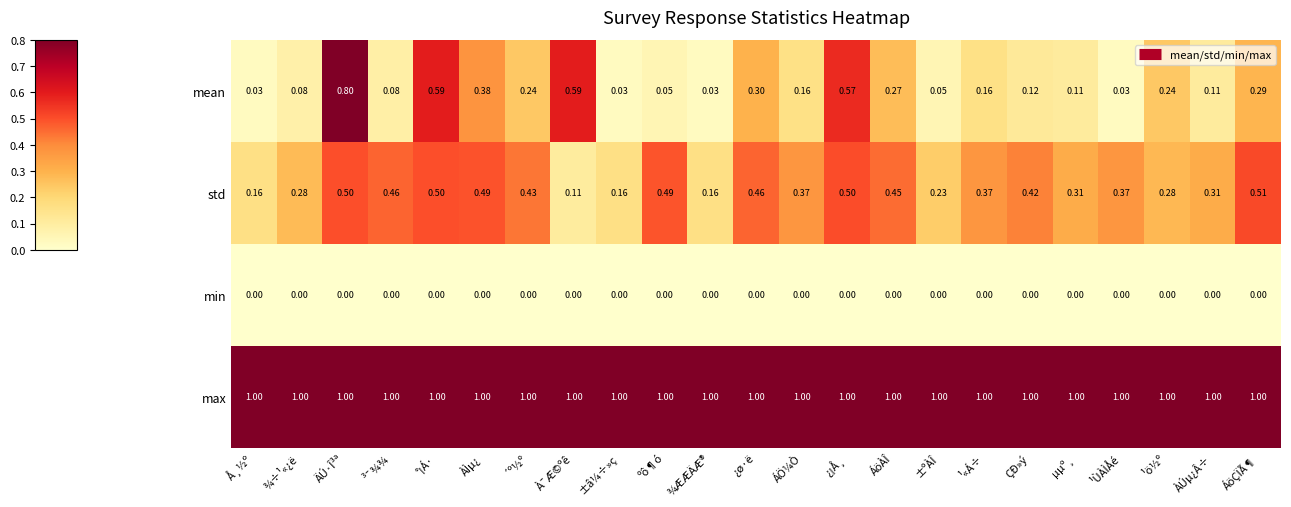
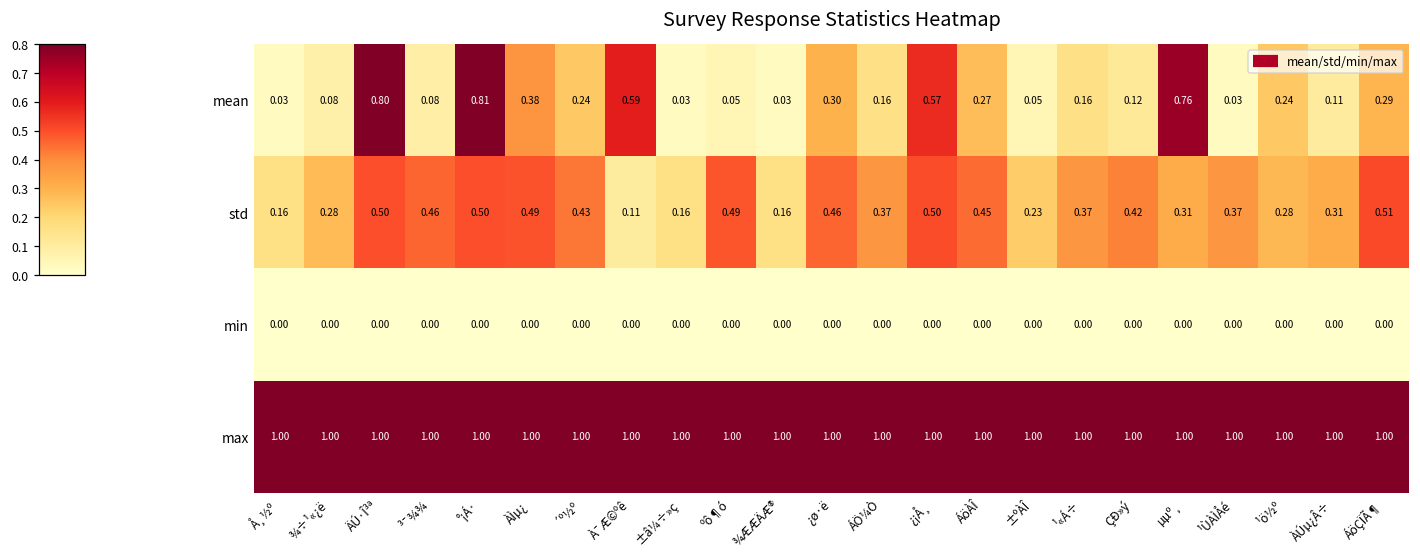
mean, °¡Á·: 0.59 -> 0.81
mean, µµº¸: 0.11 -> 0.76
